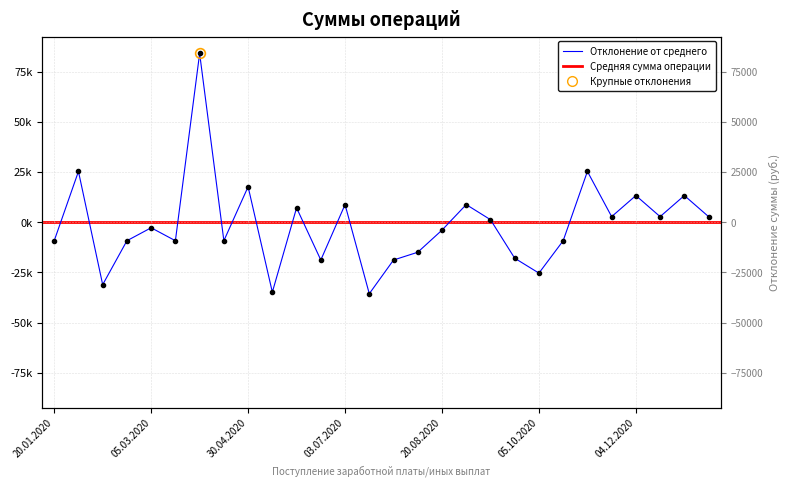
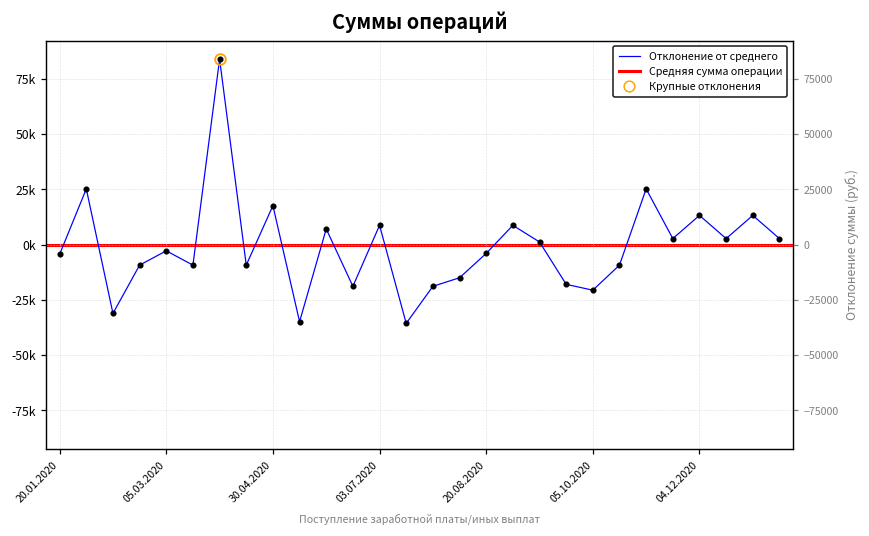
Отклонение от среднего, 20.01.2020: -9000 -> -4000
Отклонение от среднего, 05.10.2020: -25000 -> -21000
